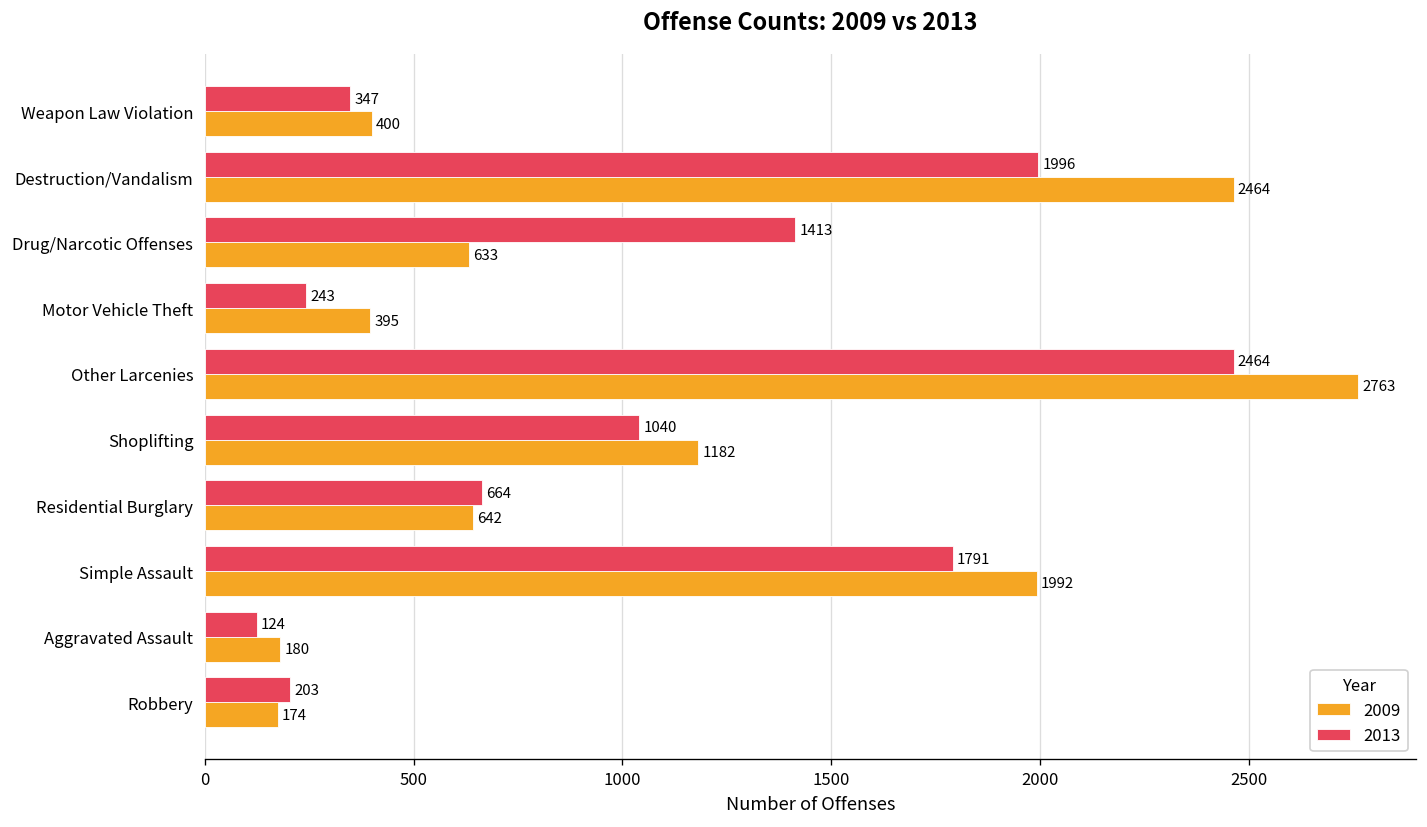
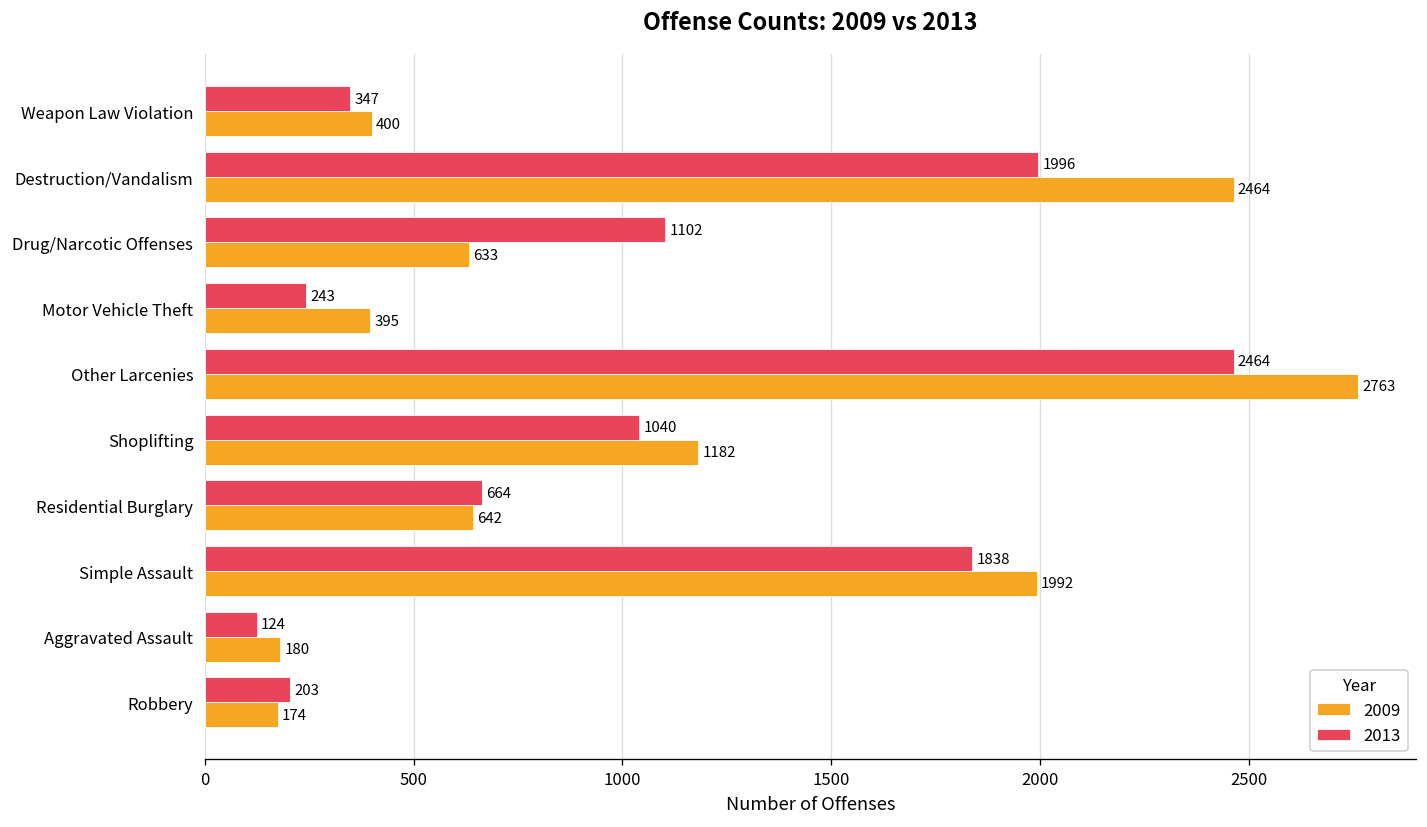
2013, Drug/Narcotic Offenses: 1413 -> 1102
2013, Simple Assault: 1791 -> 1838
